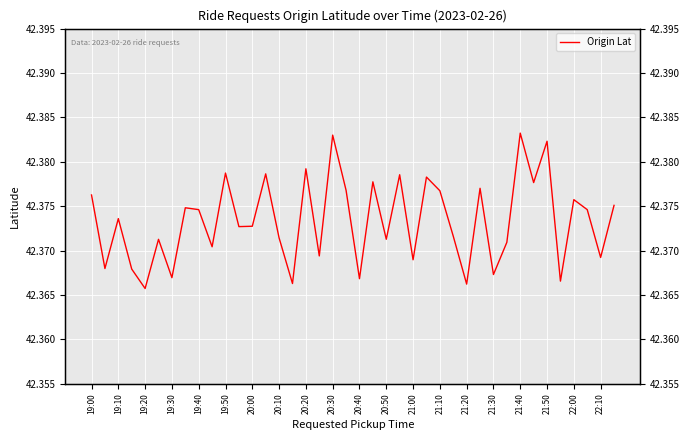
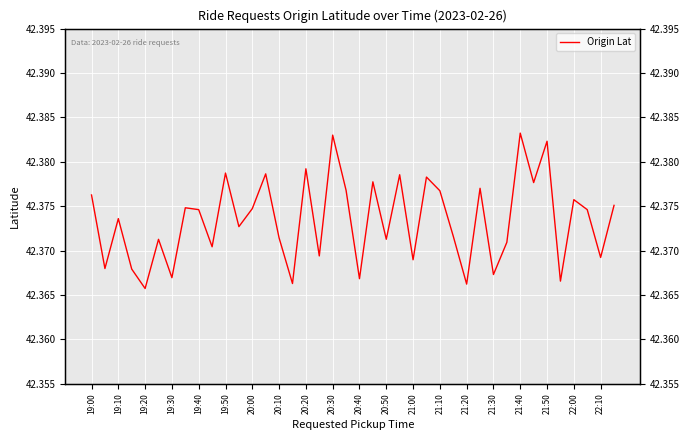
20:00: 42.373 -> 42.375
